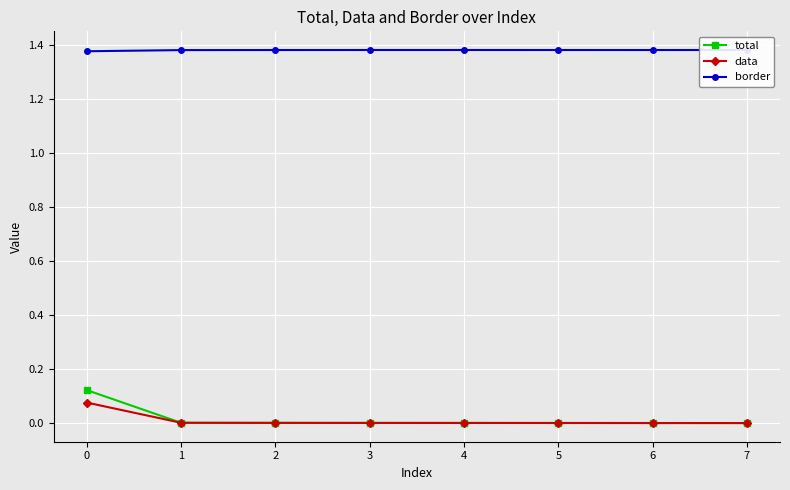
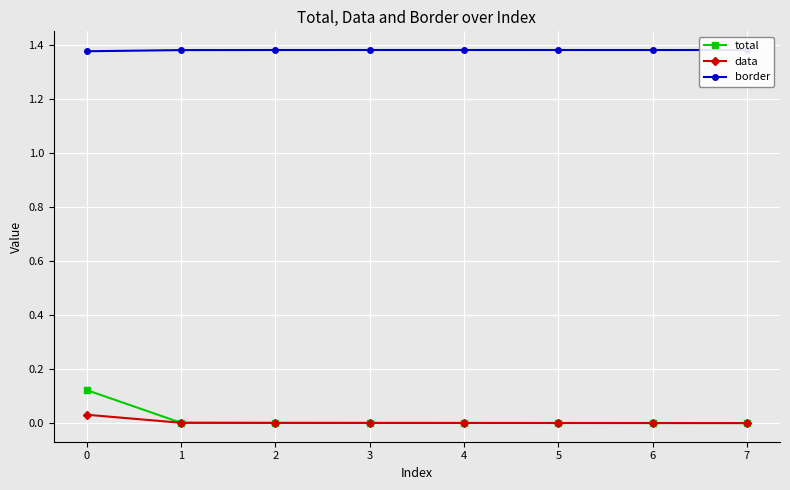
data, 0: 0.08 -> 0.03
